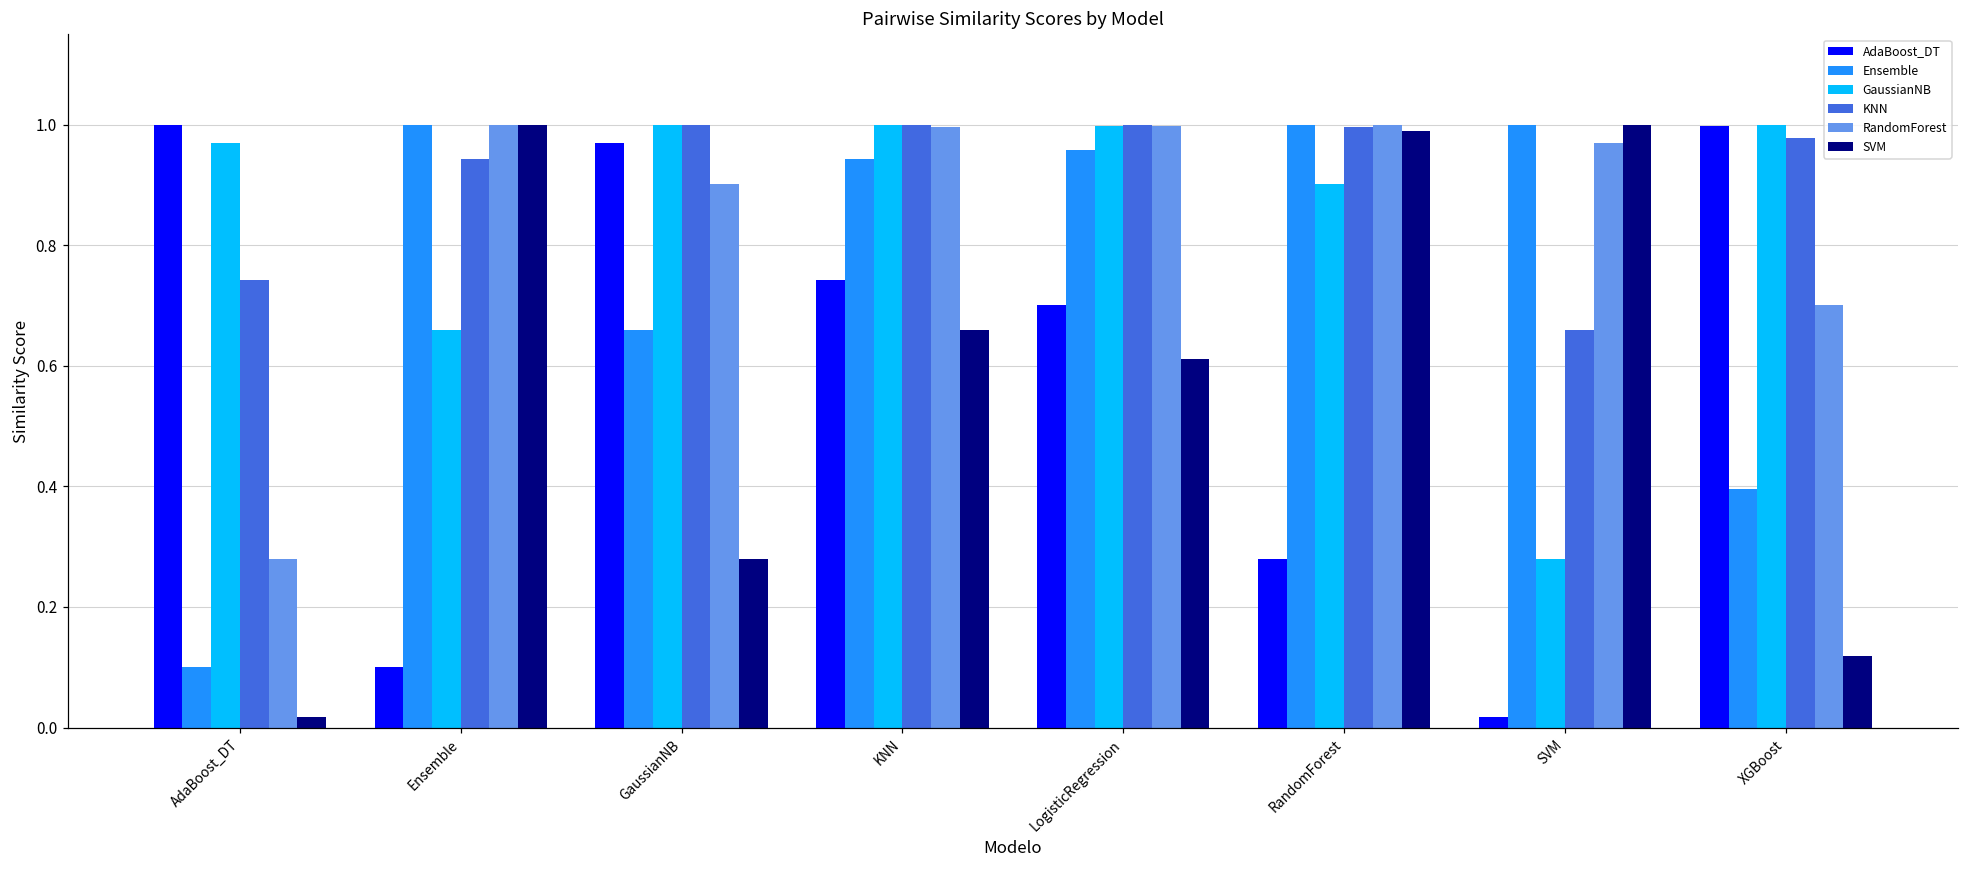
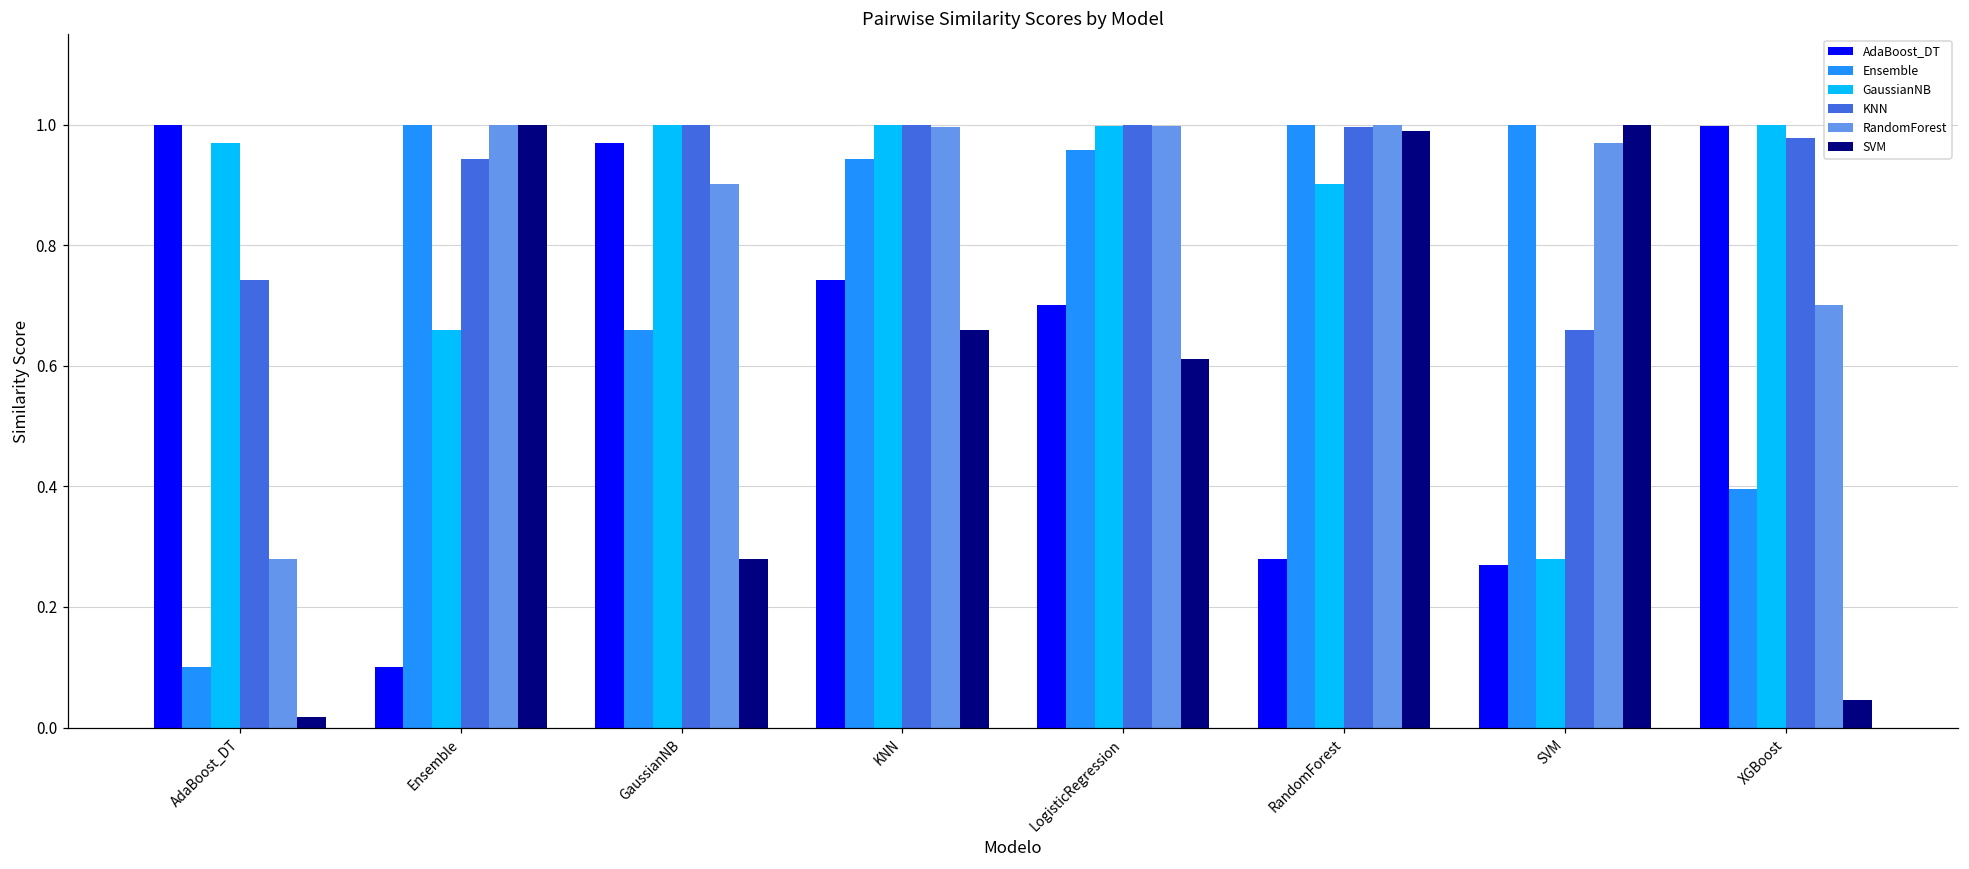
AdaBoost_DT, SVM: 0.02 -> 0.27
SVM, XGBoost: 0.12 -> 0.05
